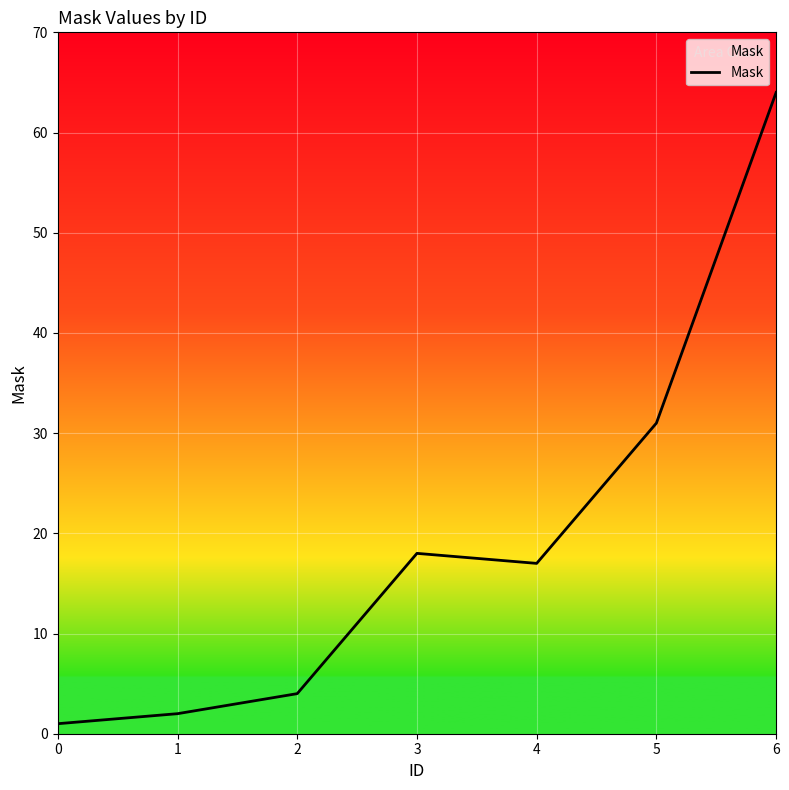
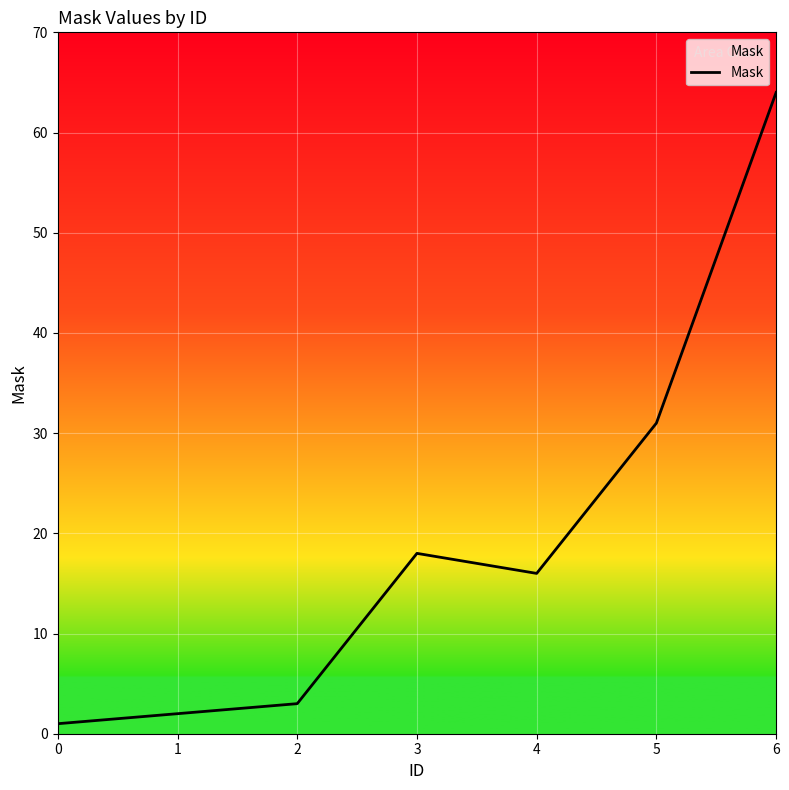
2: 4 -> 3
4: 17 -> 16
